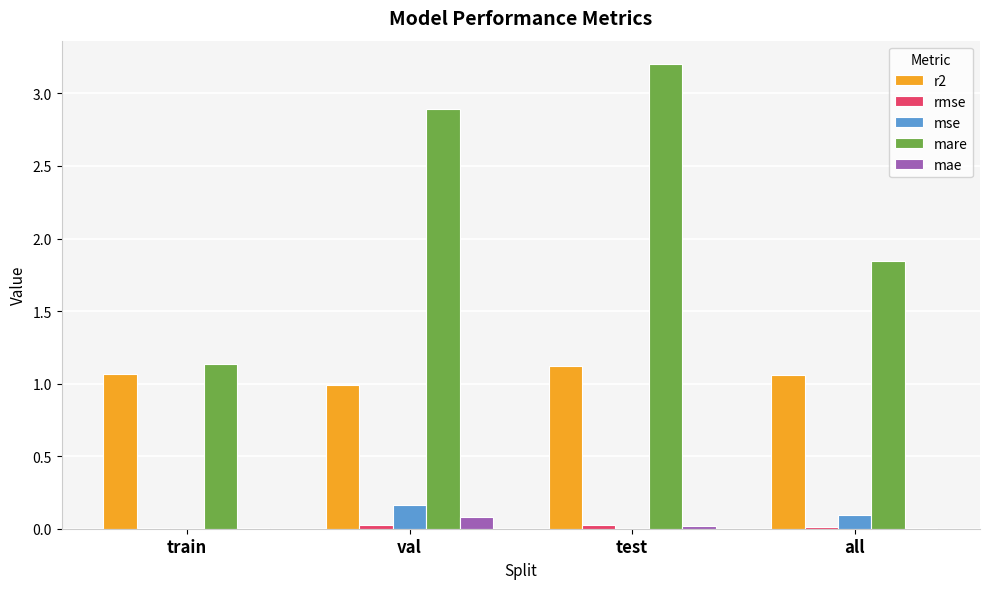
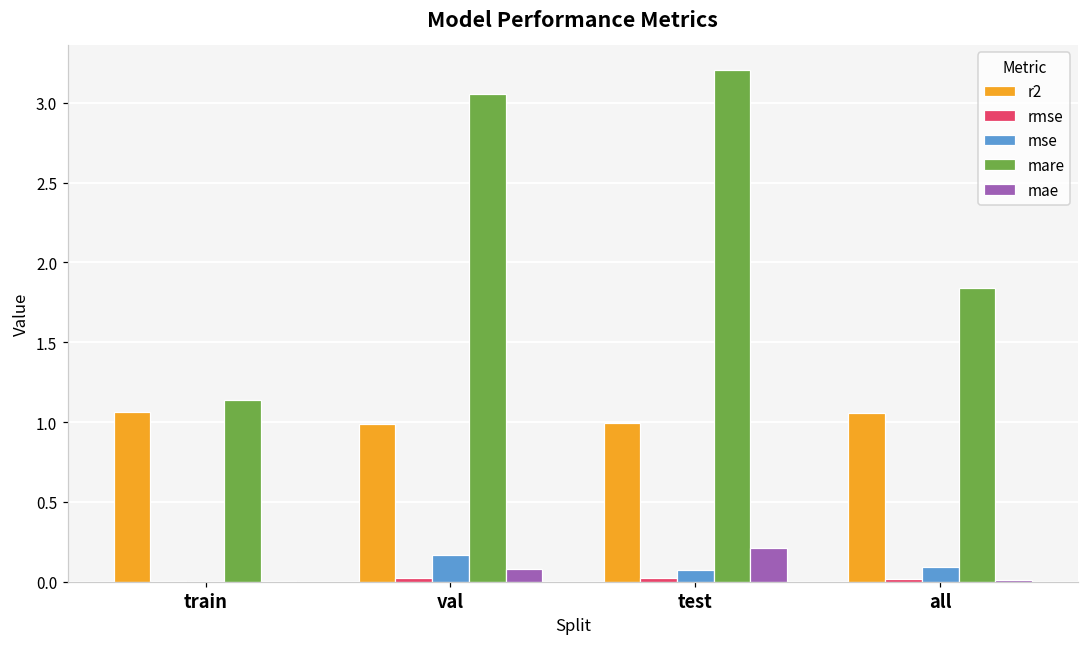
mare, val: 2.89 -> 3.06
r2, test: 1.12 -> 0.99
mse, test: 0.00 -> 0.08
mae, test: 0.02 -> 0.21
